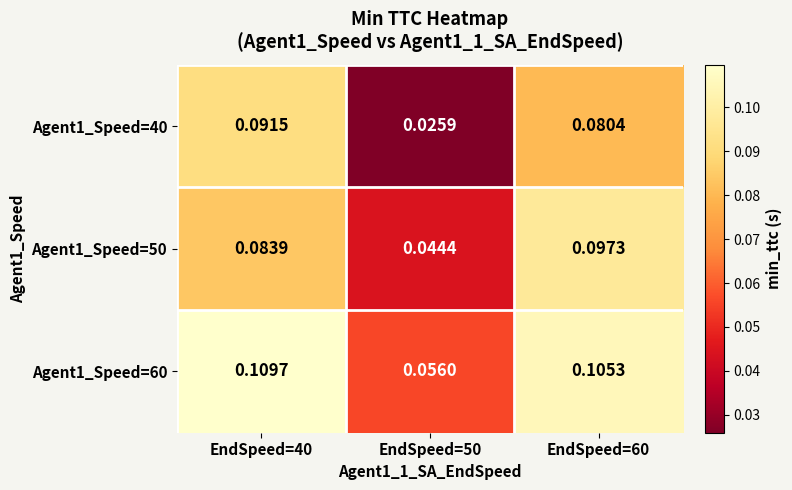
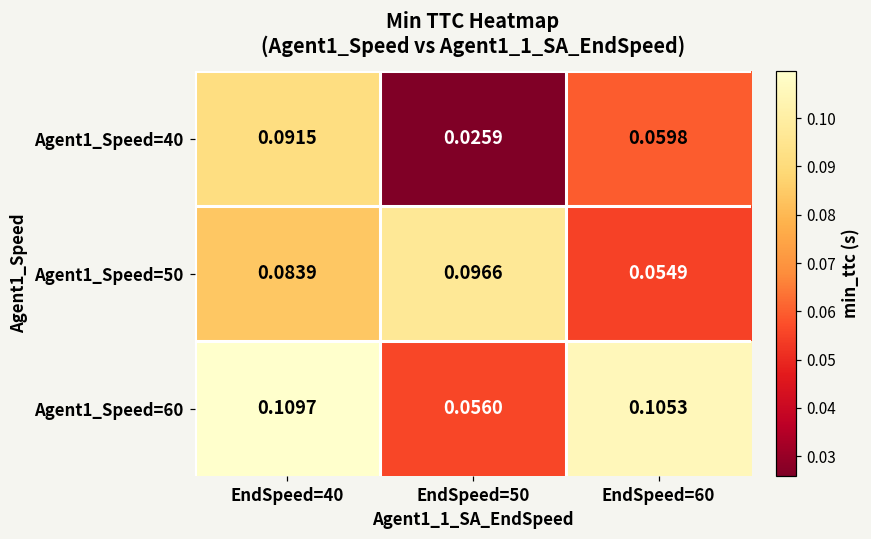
Agent1_Speed=40, EndSpeed=60: 0.0804 -> 0.0598
Agent1_Speed=50, EndSpeed=50: 0.0444 -> 0.0966
Agent1_Speed=50, EndSpeed=60: 0.0973 -> 0.0549
